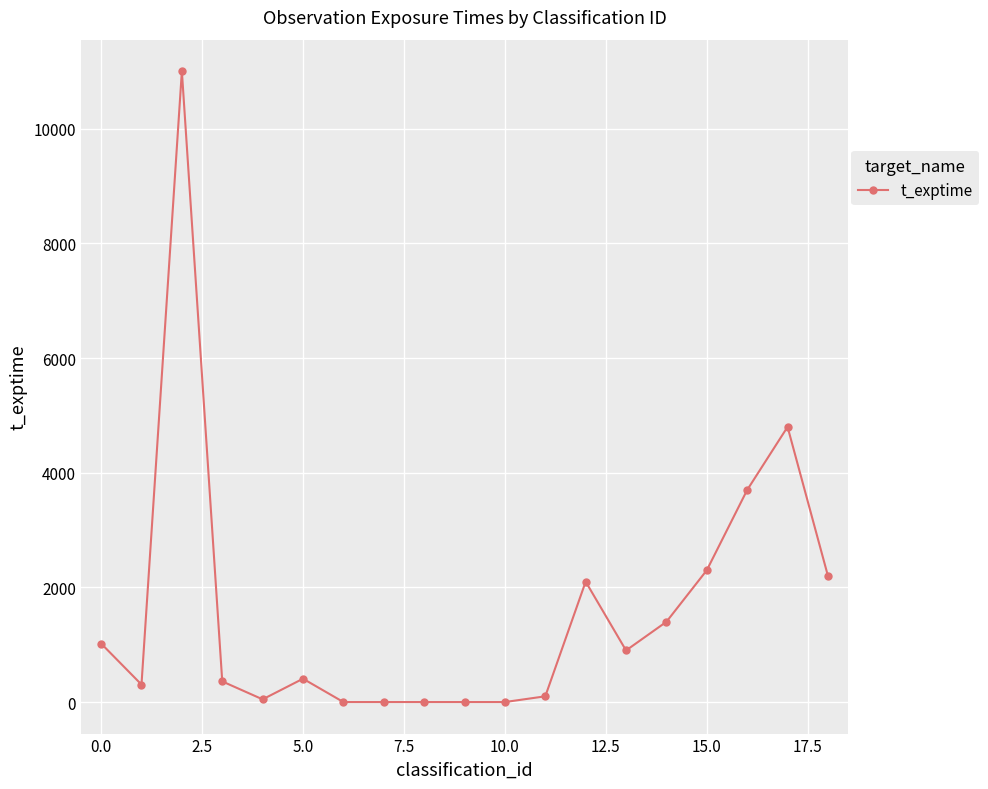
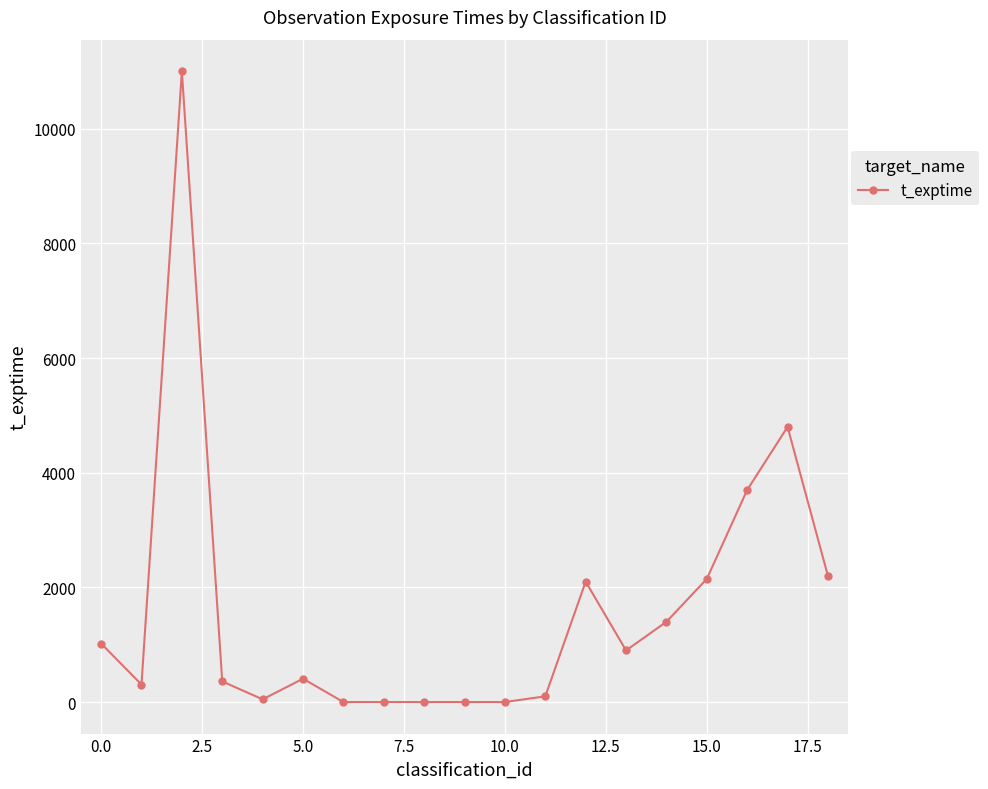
15.0: 2300 -> 2100
